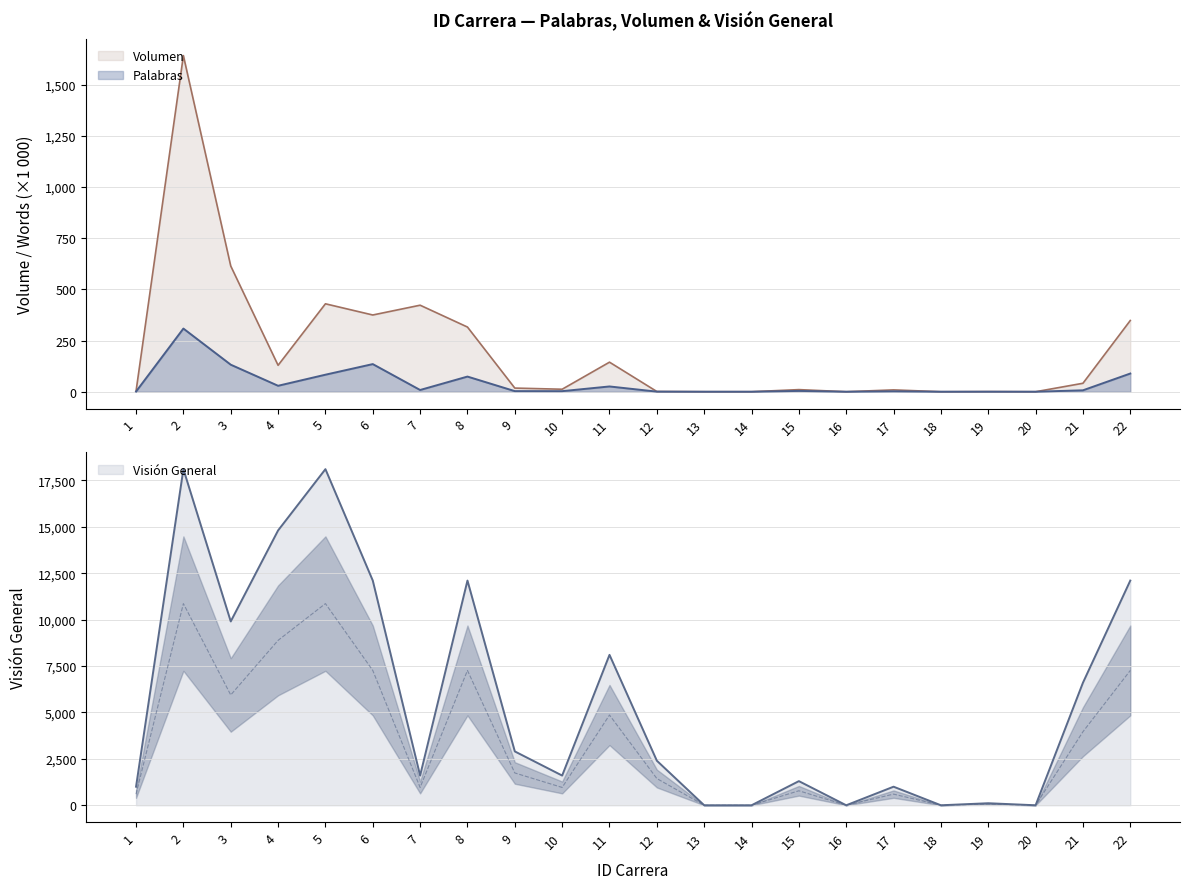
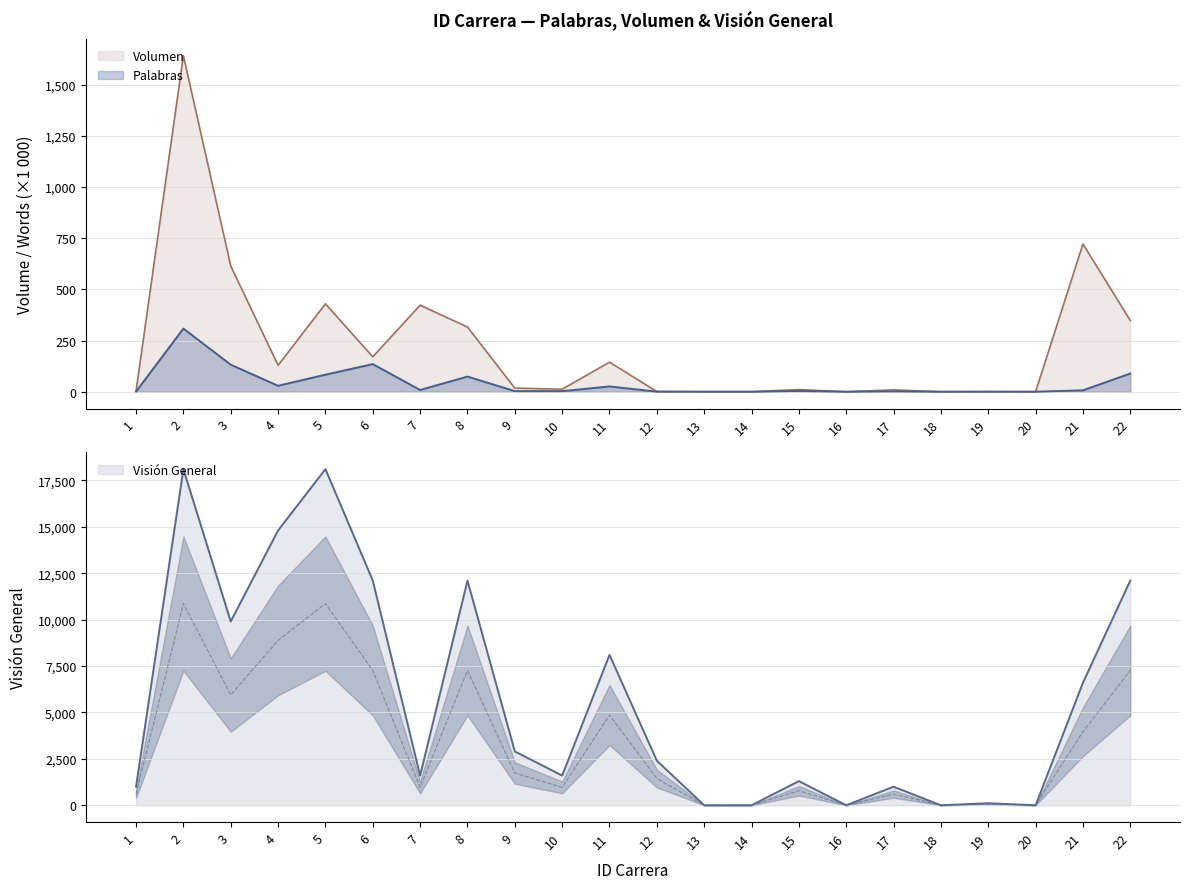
ID Carrera — Palabras, Volumen & Visión General, Volumen, 6: 370 -> 170
ID Carrera — Palabras, Volumen & Visión General, Volumen, 21: 40 -> 720
